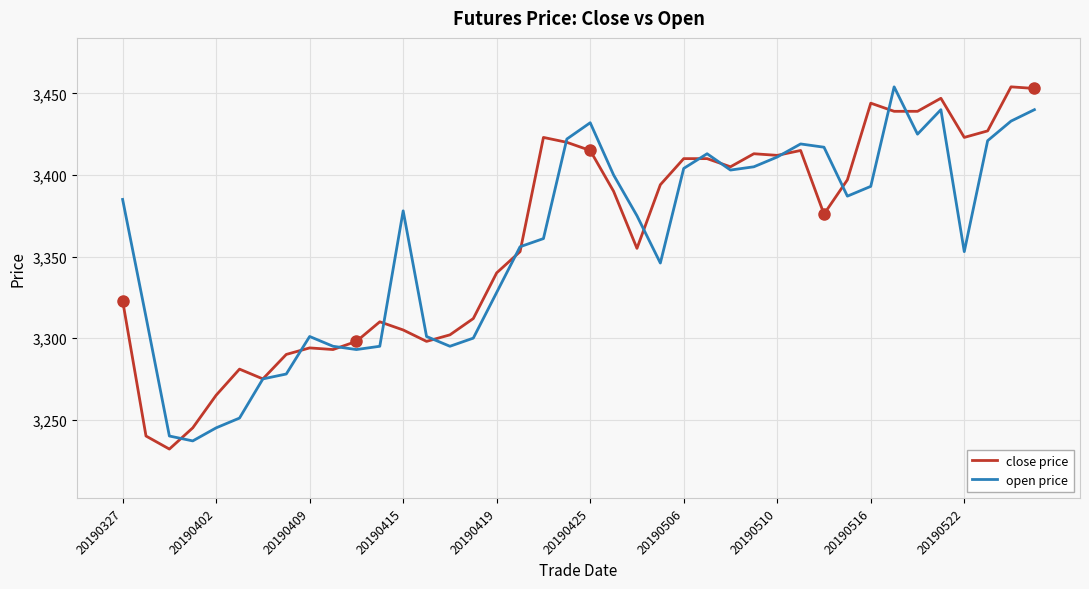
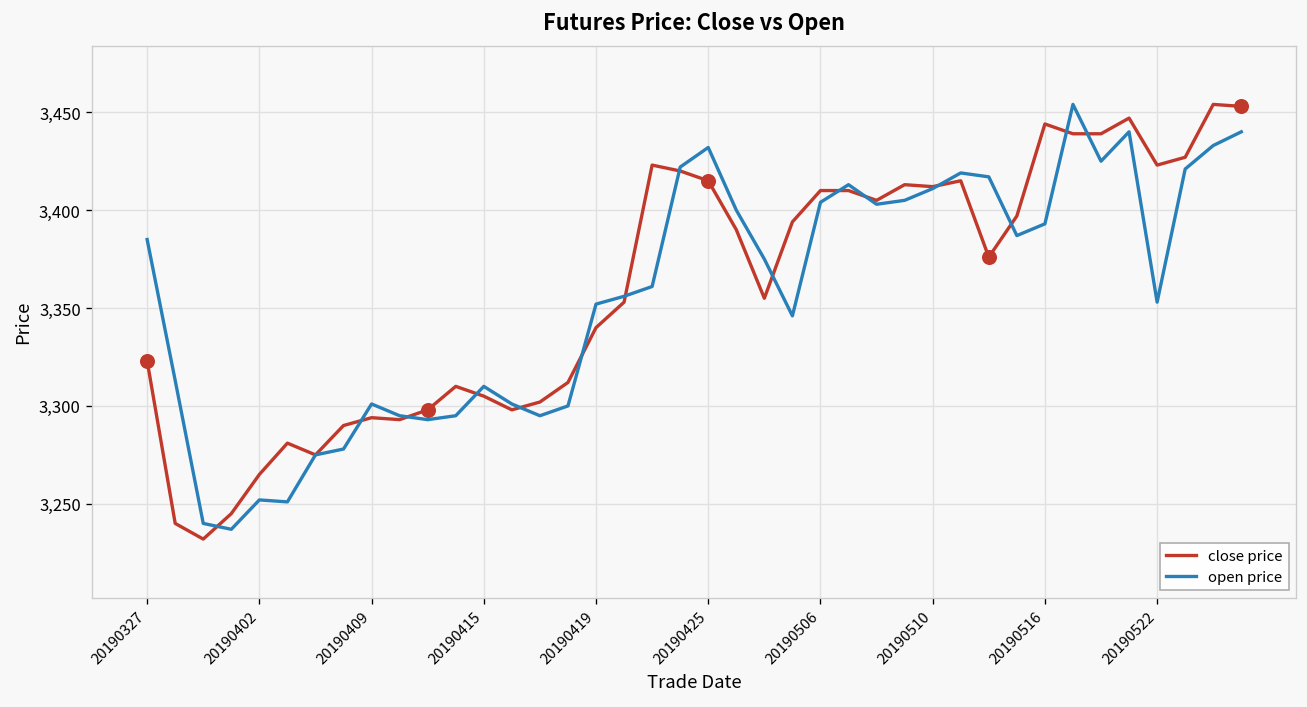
open price, 20190402: 3,245 -> 3,252
open price, 20190415: 3,378 -> 3,310
open price, 20190419: 3,328 -> 3,352
